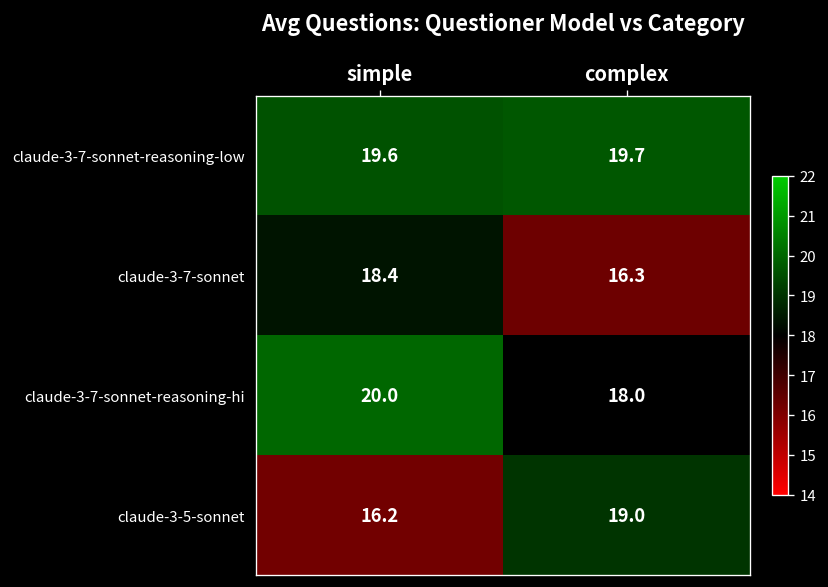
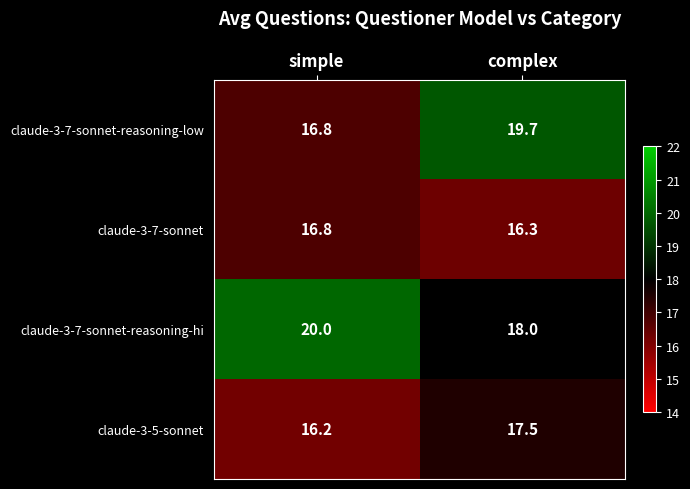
claude-3-7-sonnet-reasoning-low, simple: 19.6 -> 16.8
claude-3-7-sonnet, simple: 18.4 -> 16.8
claude-3-5-sonnet, complex: 19.0 -> 17.5
